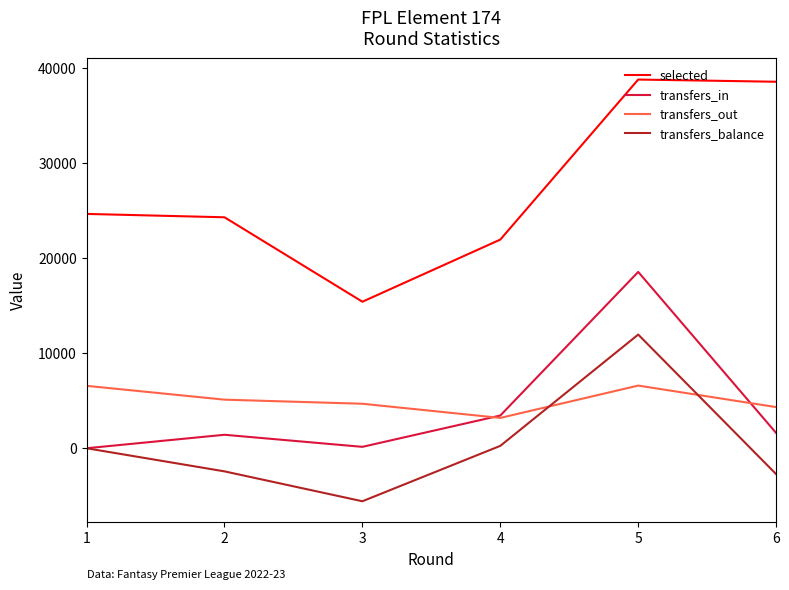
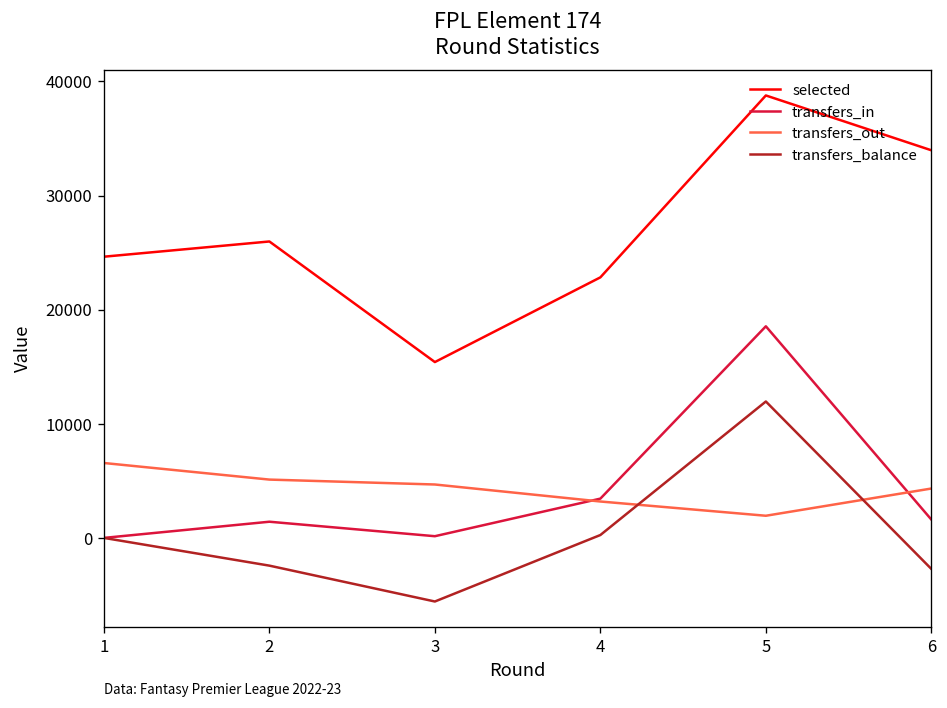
selected, 2: 24000 -> 26000
selected, 4: 22000 -> 23000
transfers_out, 5: 7000 -> 2000
selected, 6: 39000 -> 34000
